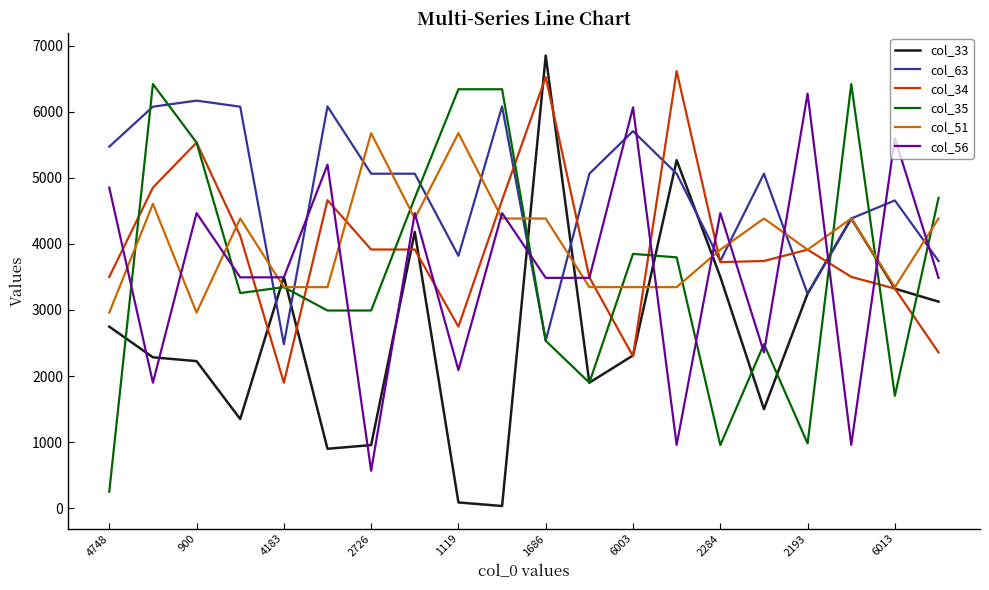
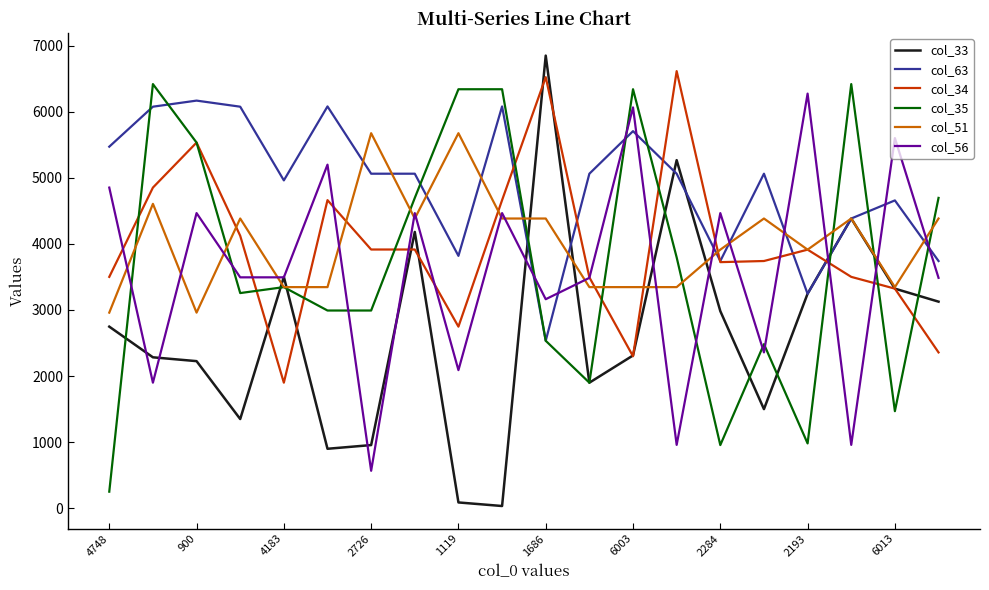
col_63, 4183: 2500 -> 5000
col_56, 1686: 3500 -> 3200
col_35, 6003: 3800 -> 6300
col_33, 2284: 3500 -> 3000
col_35, 6013: 1700 -> 1500
